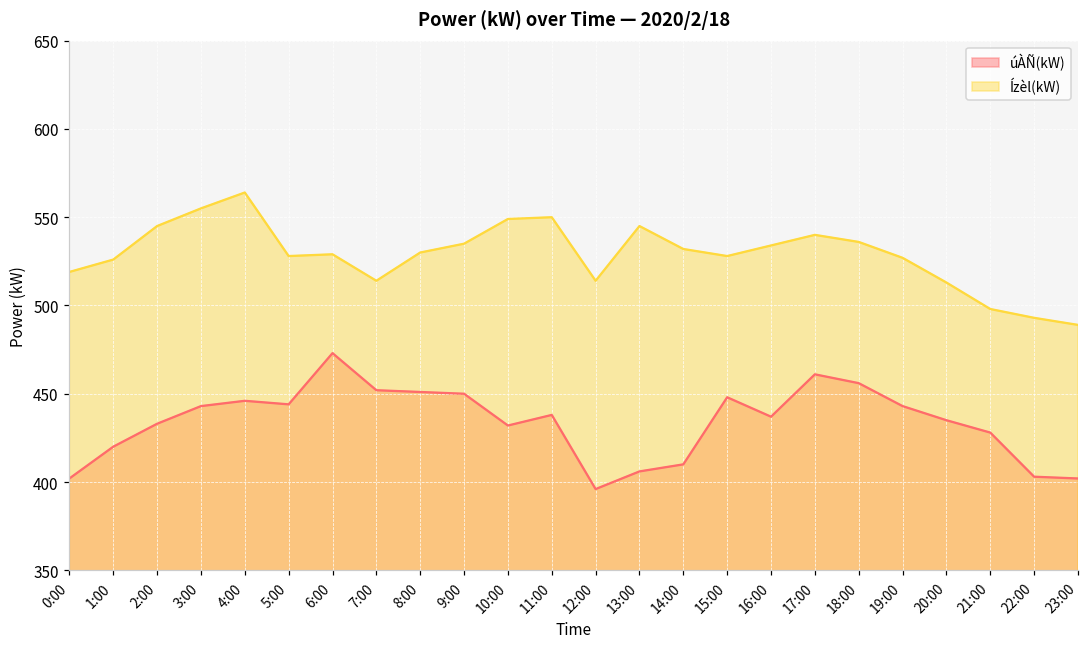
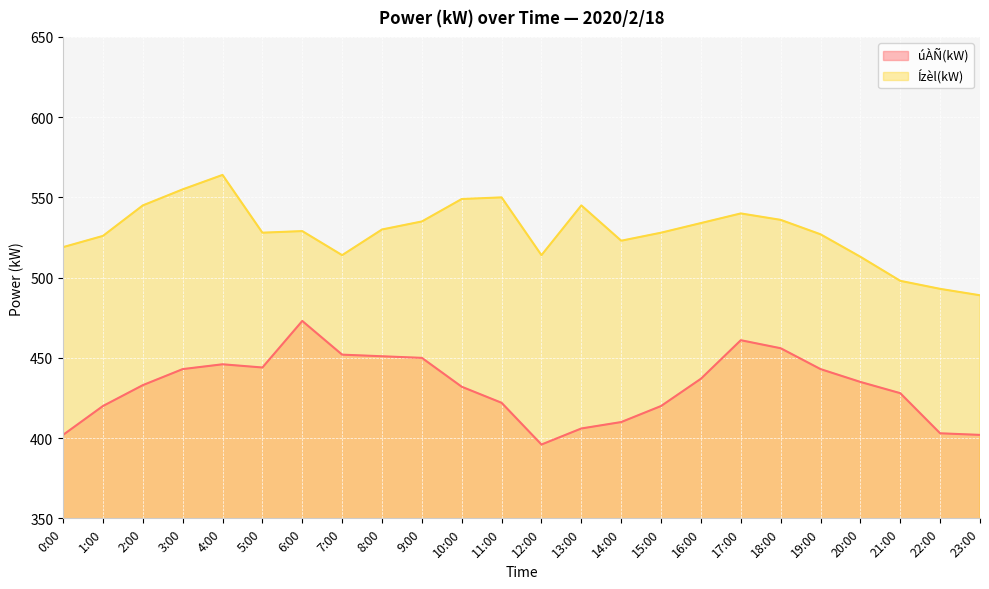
úÀÑ(kW), 11:00: 438 -> 422
Ízèl(kW), 14:00: 532 -> 523
úÀÑ(kW), 15:00: 448 -> 420
